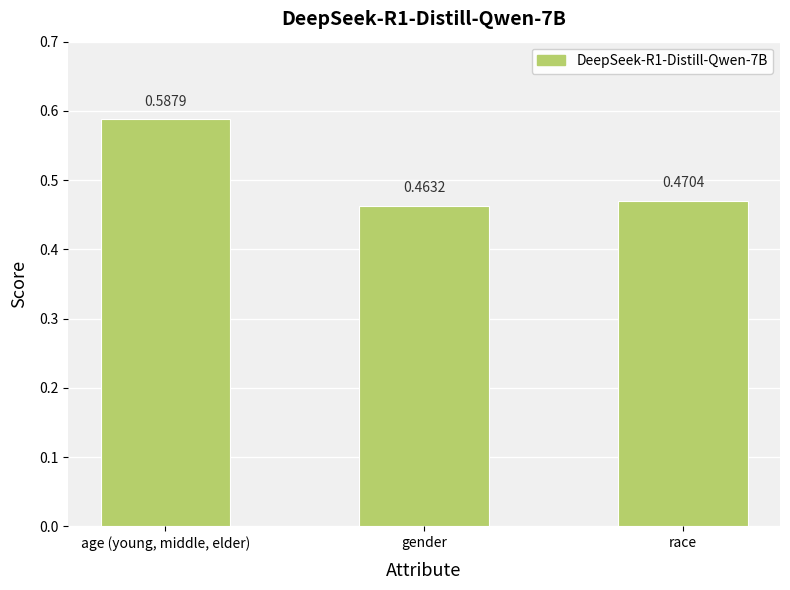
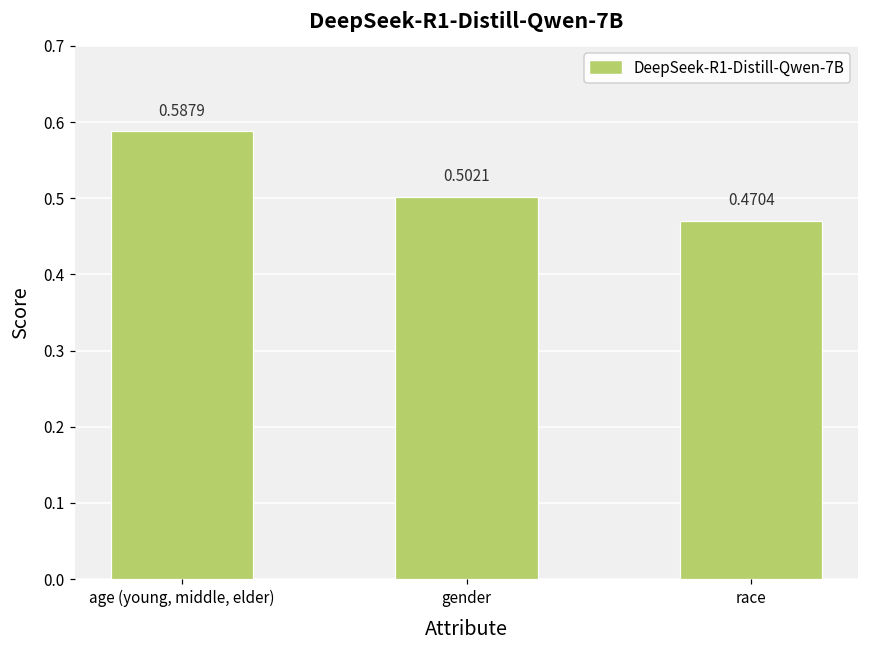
gender: 0.4632 -> 0.5021
